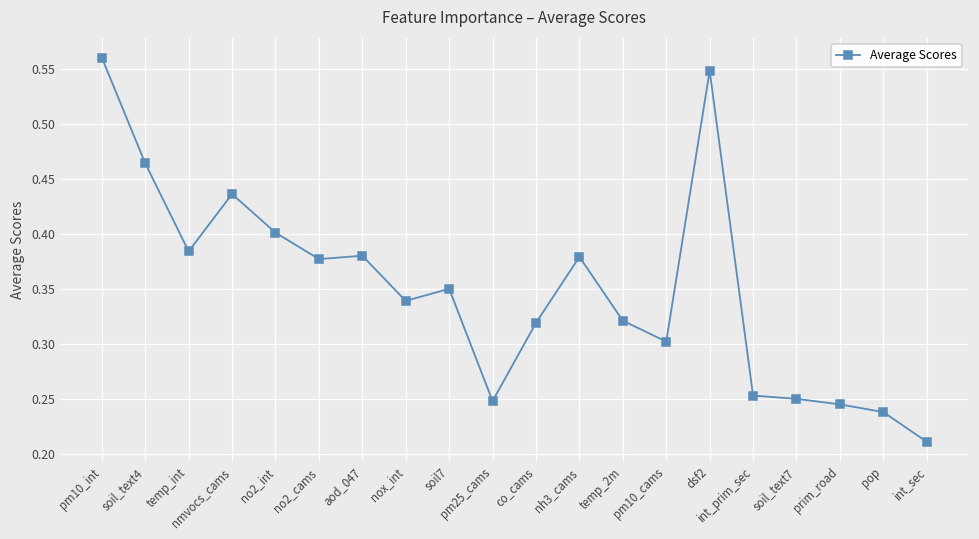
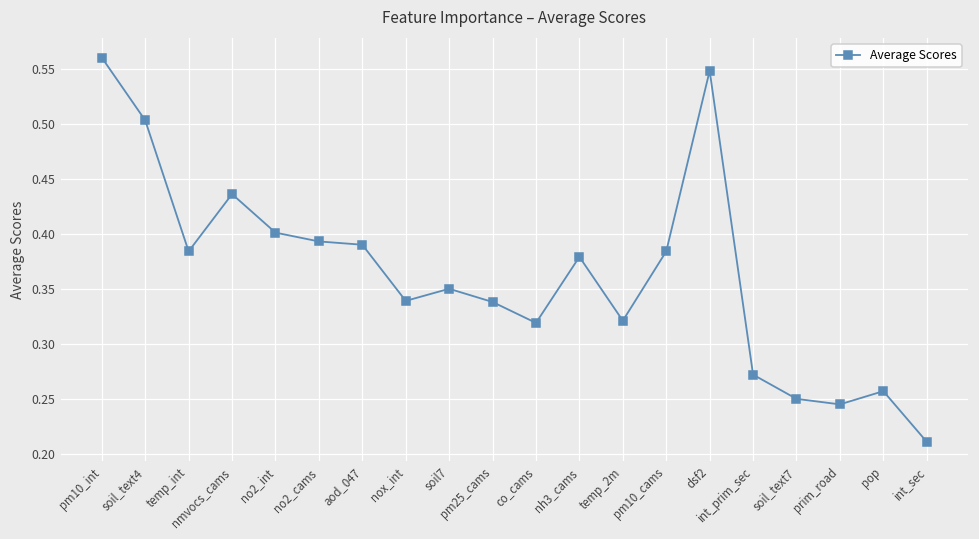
soil_text4: 0.464 -> 0.503
no2_cams: 0.377 -> 0.393
aod_047: 0.38 -> 0.39
pm25_cams: 0.248 -> 0.338
pm10_cams: 0.302 -> 0.384
int_prim_sec: 0.253 -> 0.272
pop: 0.238 -> 0.257
